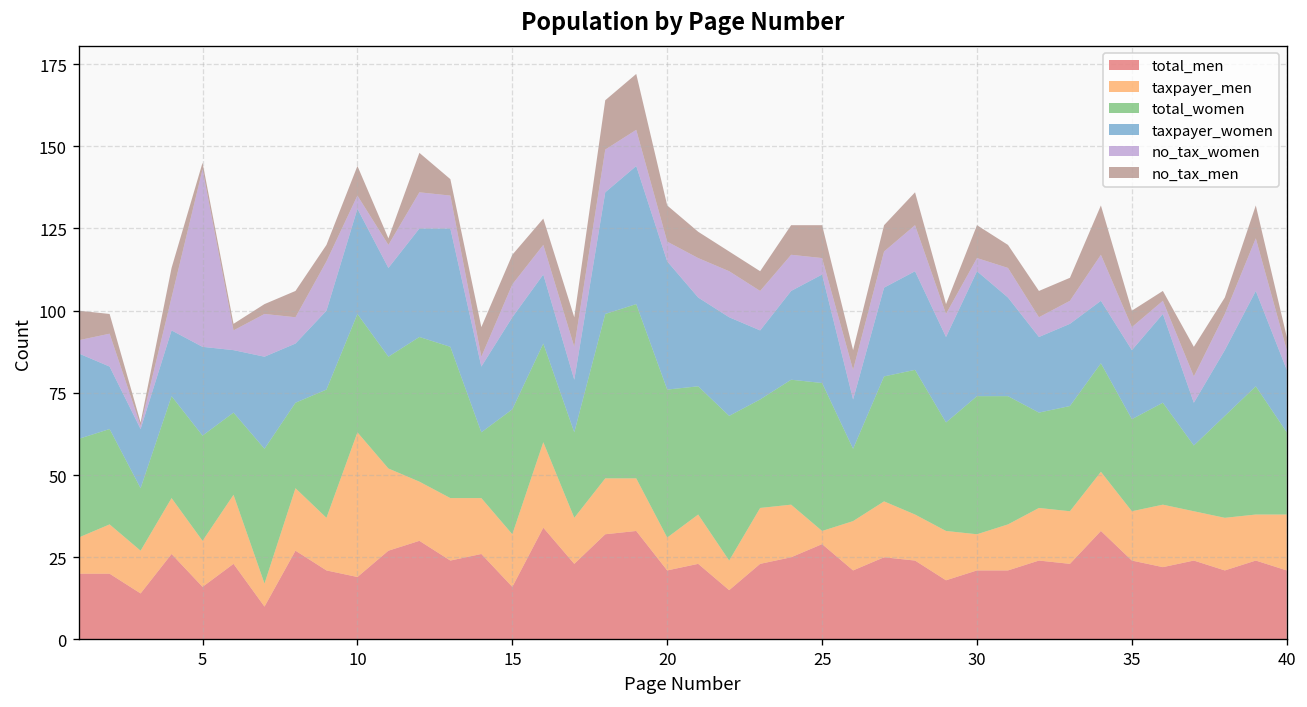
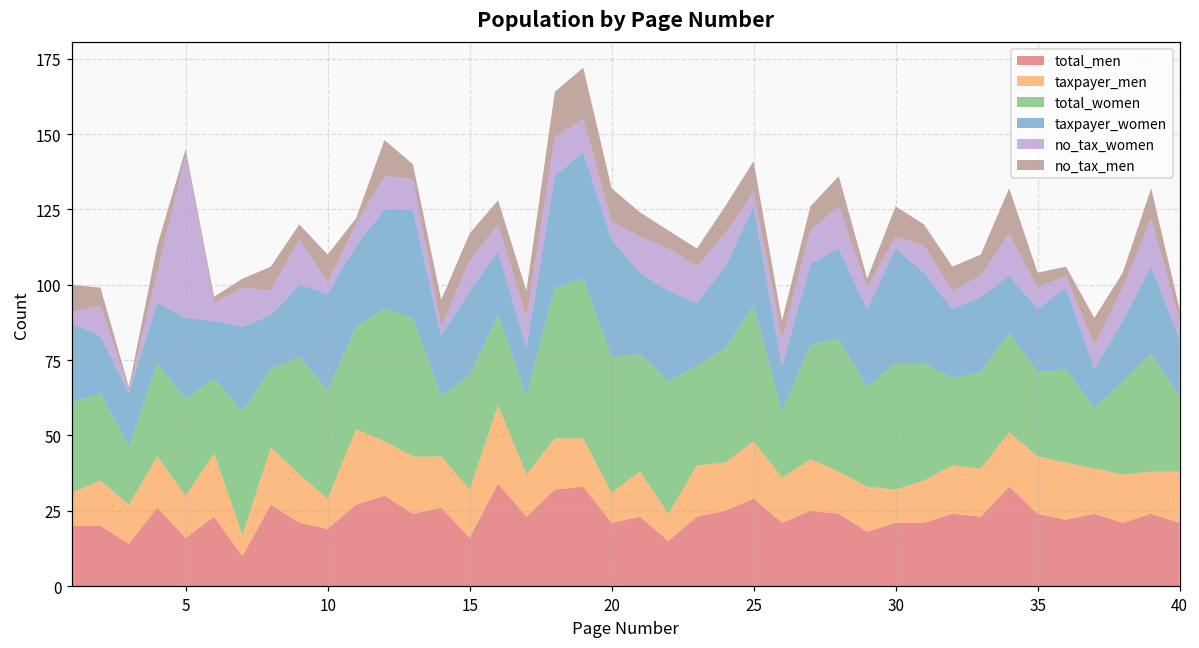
taxpayer_men, 10: 44 -> 10
taxpayer_men, 25: 4 -> 19
taxpayer_men, 35: 15 -> 19
